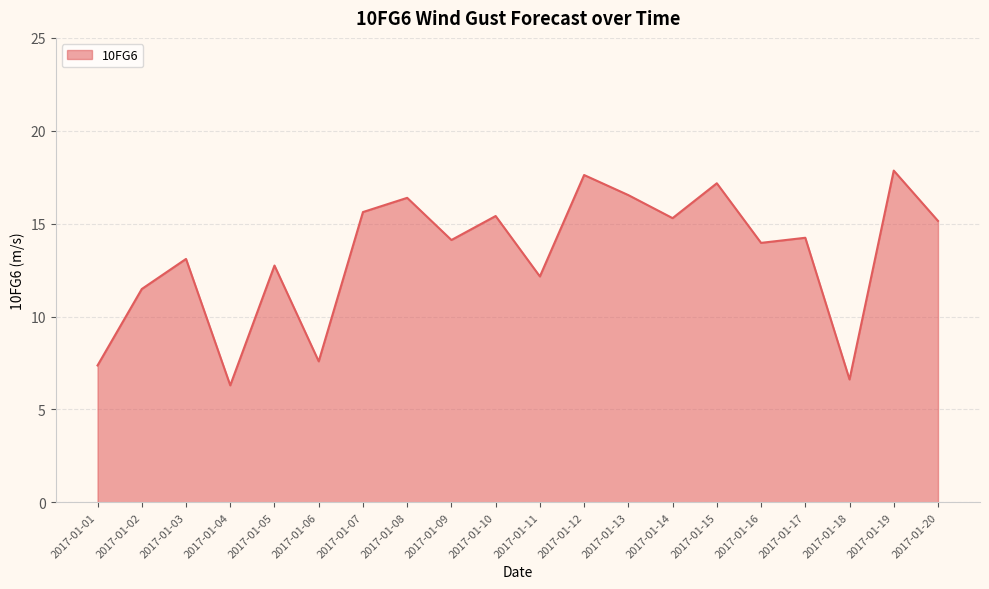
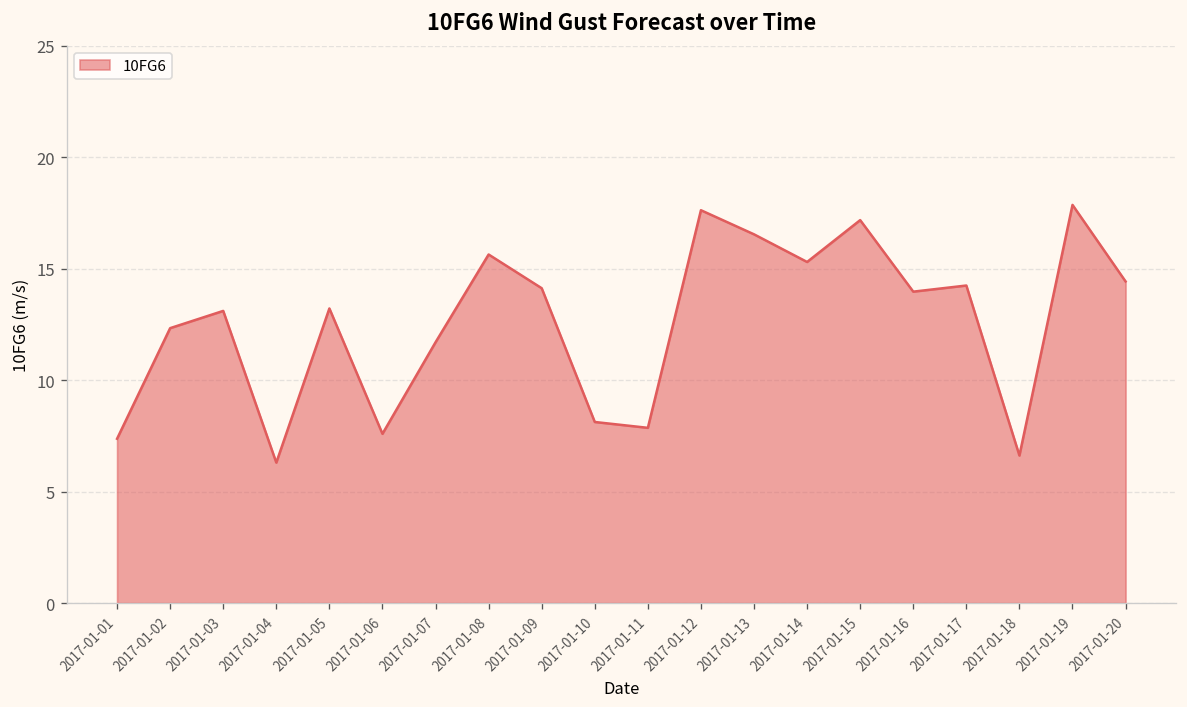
2017-01-02: 11.5 -> 12.3
2017-01-05: 12.7 -> 13.2
2017-01-07: 15.6 -> 11.7
2017-01-08: 16.4 -> 15.6
2017-01-10: 15.4 -> 8.1
2017-01-11: 12.2 -> 7.9
2017-01-20: 15.1 -> 14.4
